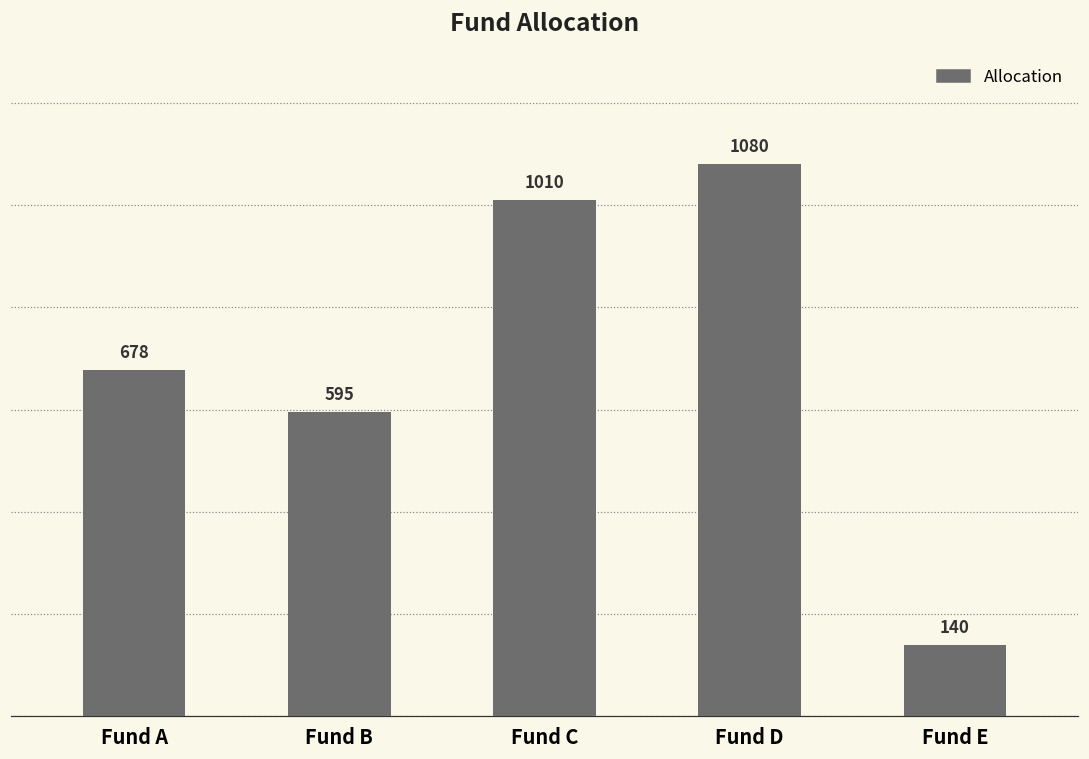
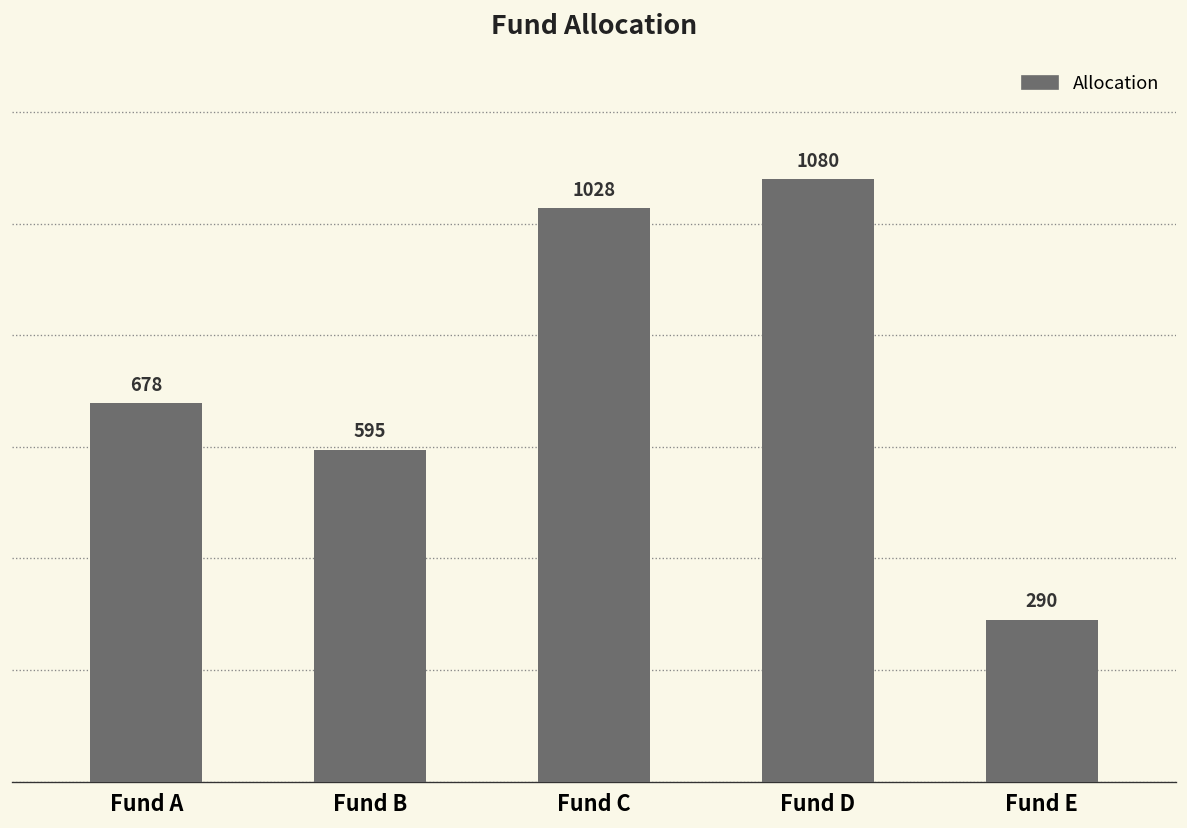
Fund C: 1010 -> 1028
Fund E: 140 -> 290
